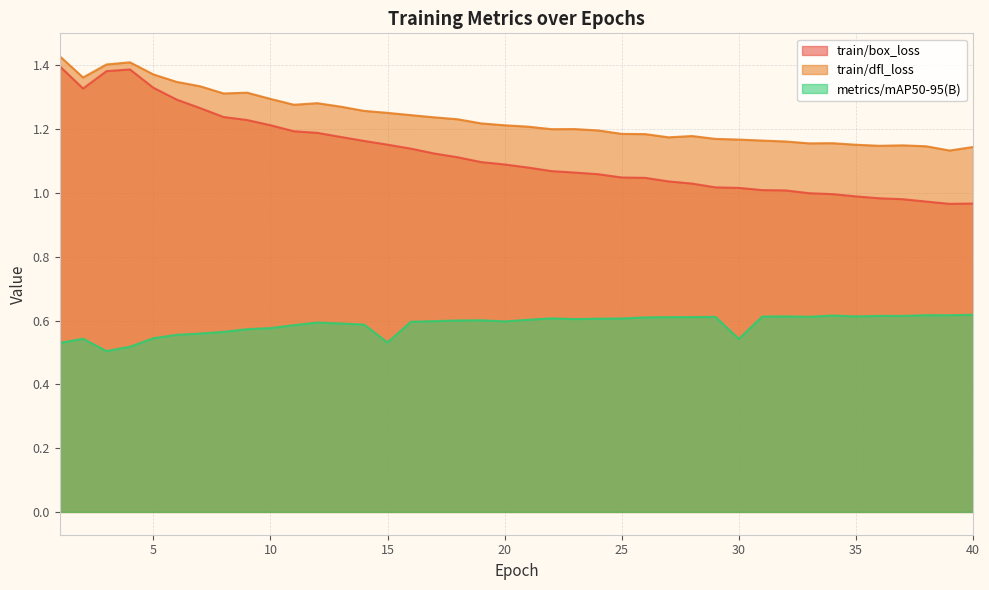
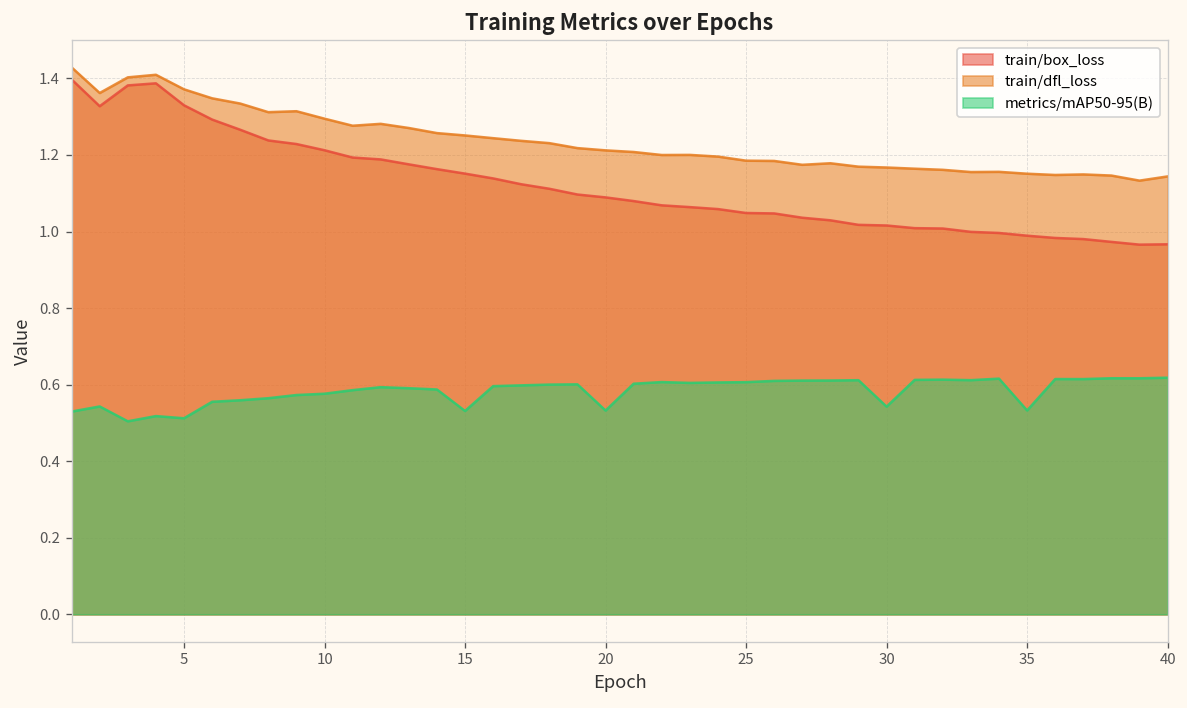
metrics/mAP50-95(B), 5: 0.54 -> 0.51
metrics/mAP50-95(B), 20: 0.60 -> 0.53
metrics/mAP50-95(B), 35: 0.61 -> 0.53
